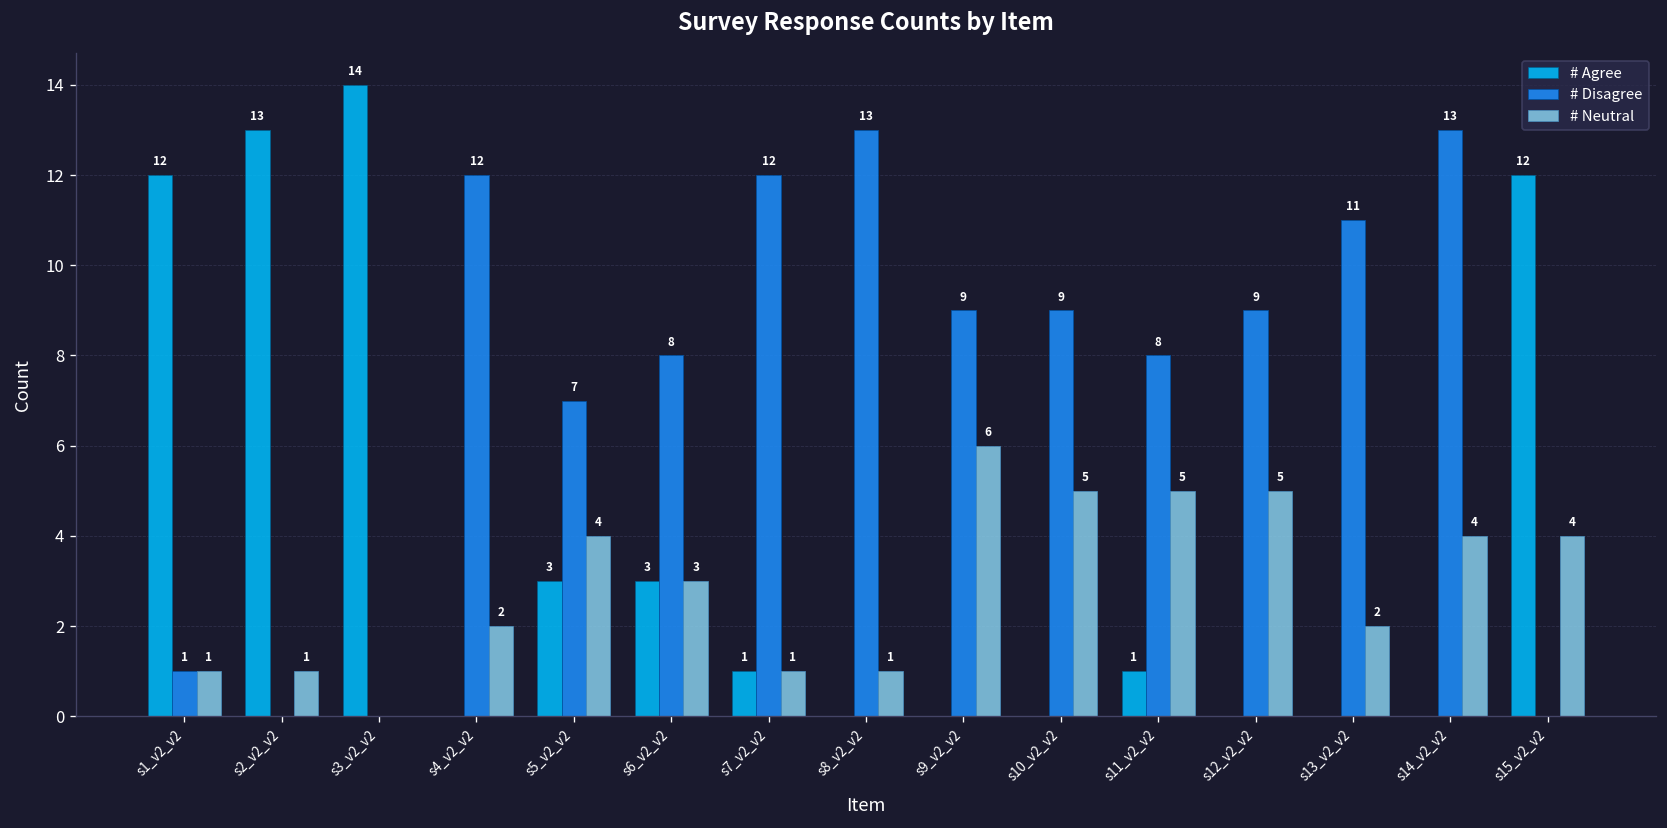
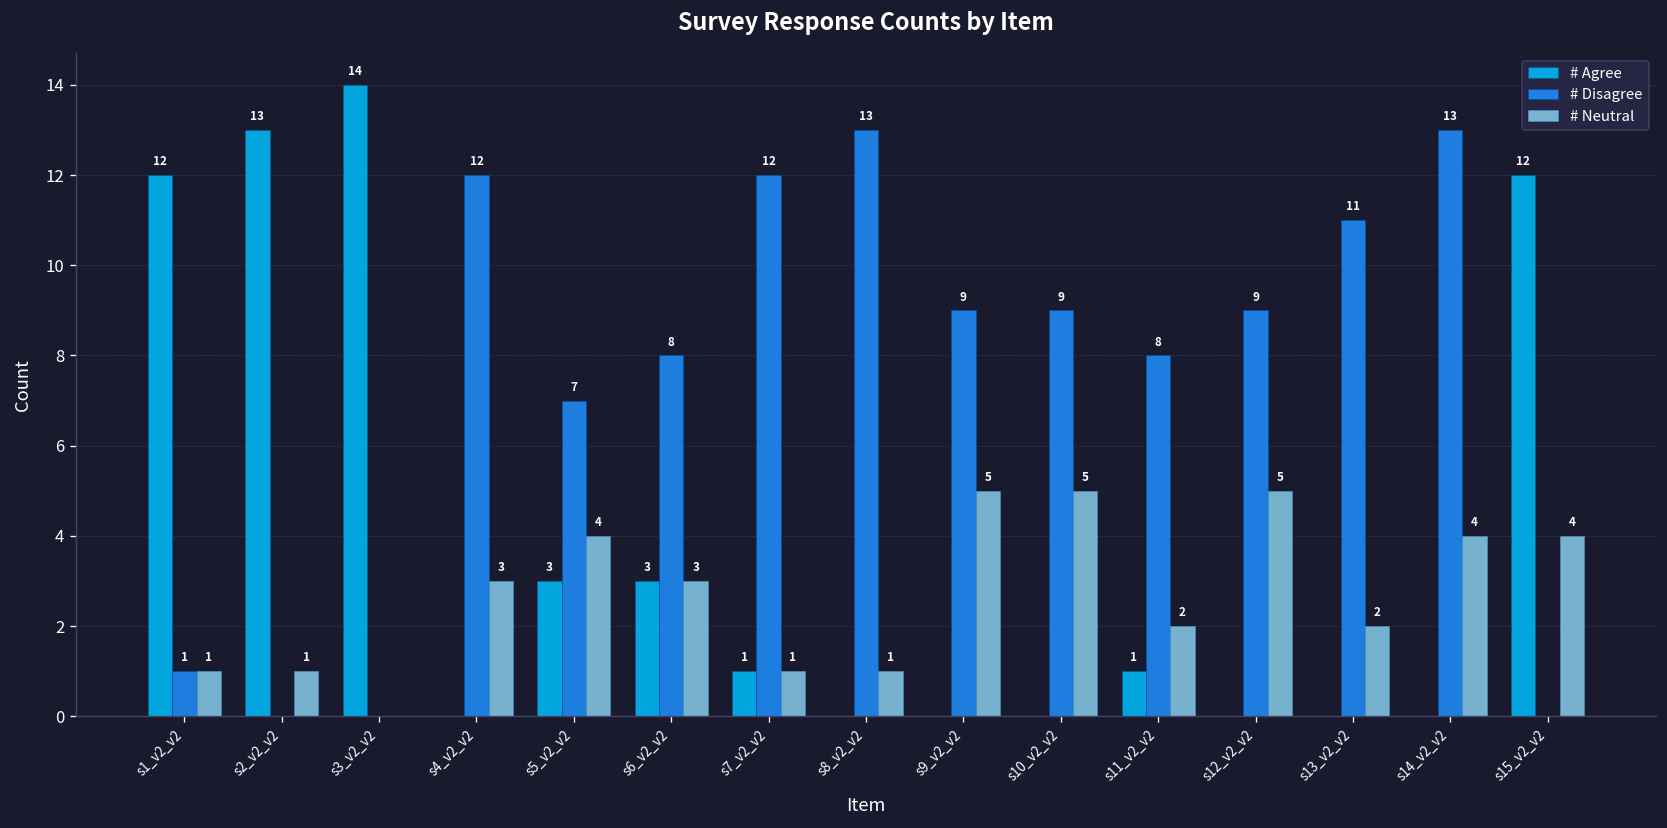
# Neutral, s4_v2_v2: 2 -> 3
# Neutral, s9_v2_v2: 6 -> 5
# Neutral, s11_v2_v2: 5 -> 2
